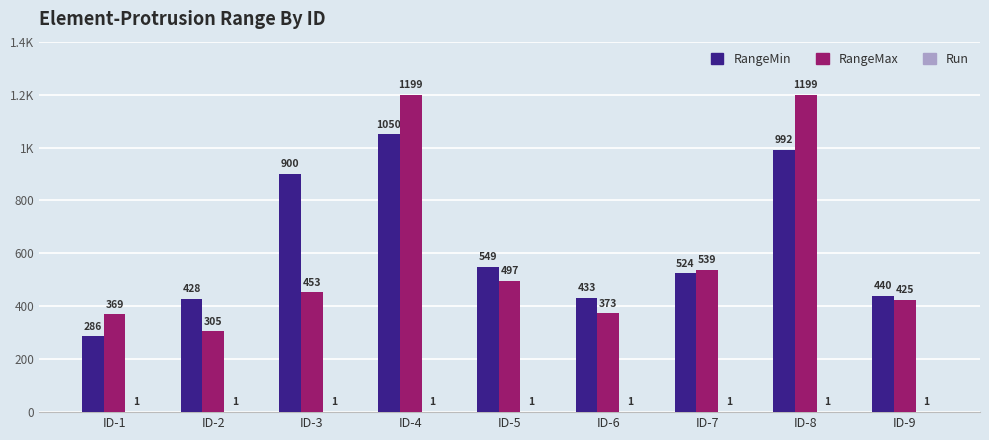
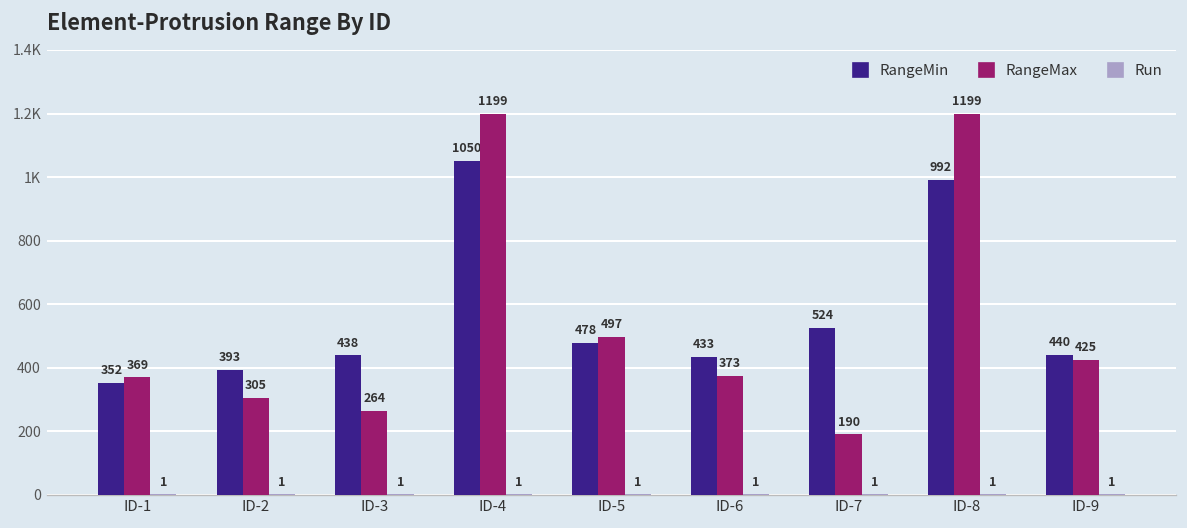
RangeMin, ID-1: 286 -> 352
RangeMin, ID-2: 428 -> 393
RangeMin, ID-3: 900 -> 438
RangeMax, ID-3: 453 -> 264
RangeMin, ID-5: 549 -> 478
RangeMax, ID-7: 539 -> 190
